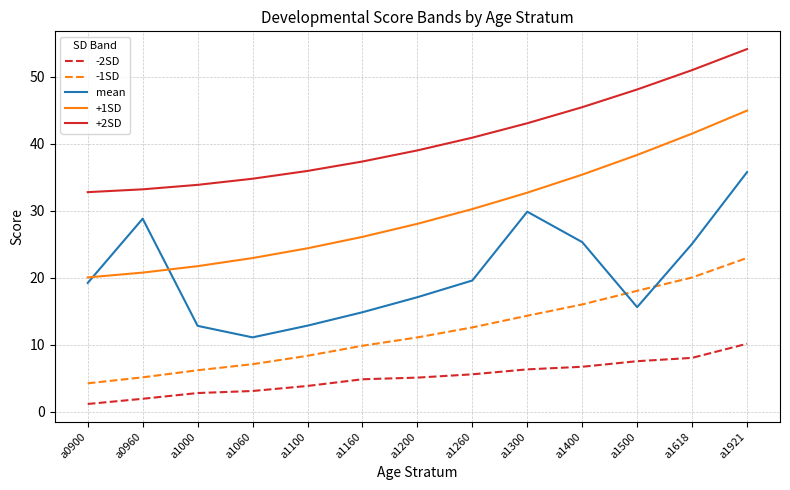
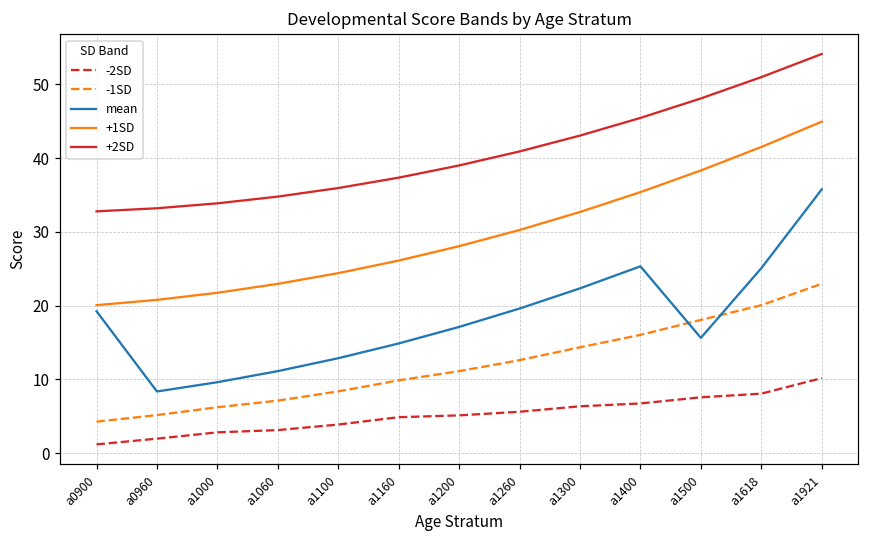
mean, a0960: 29 -> 8
mean, a1000: 13 -> 10
mean, a1300: 30 -> 22
